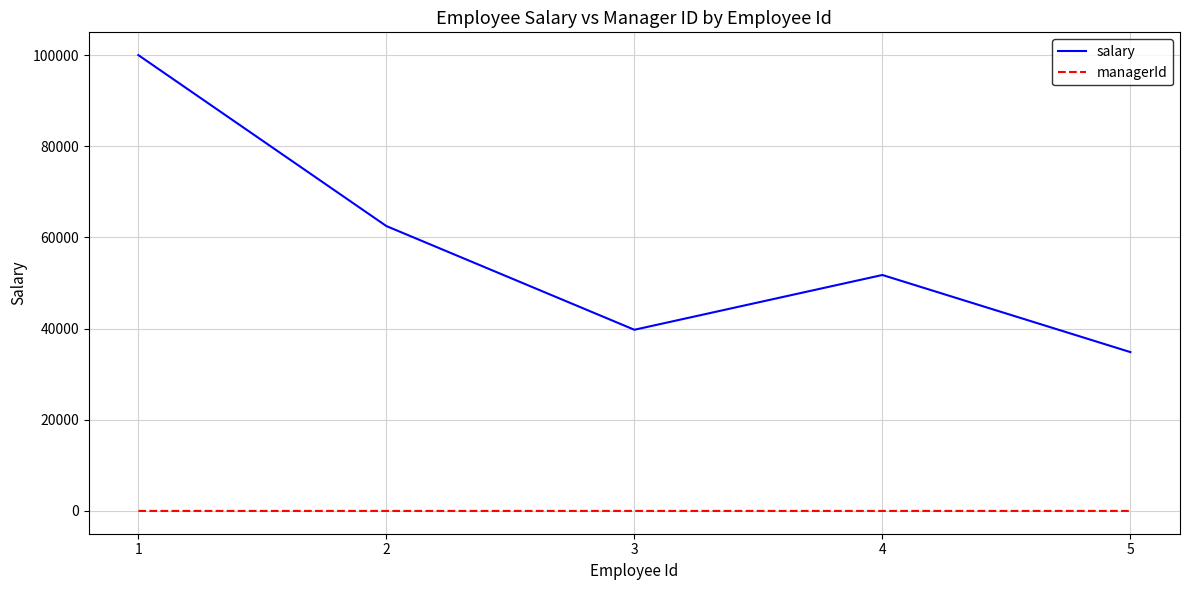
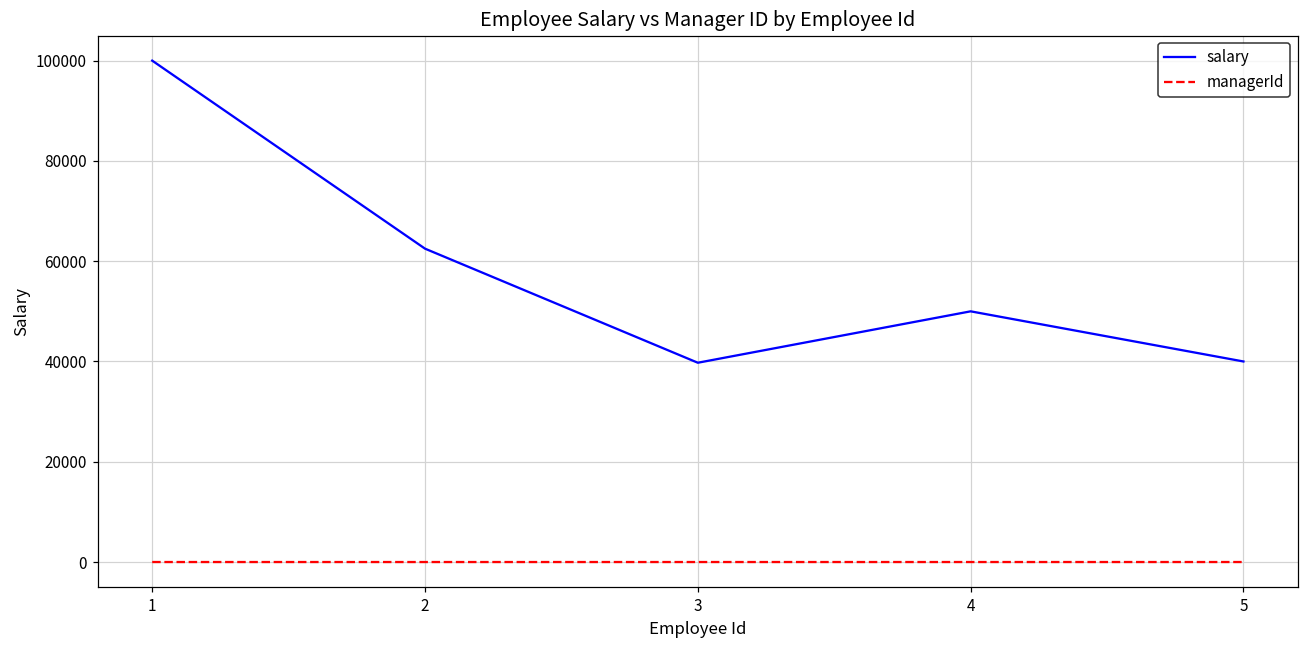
salary, 4: 52000 -> 50000
salary, 5: 35000 -> 40000
